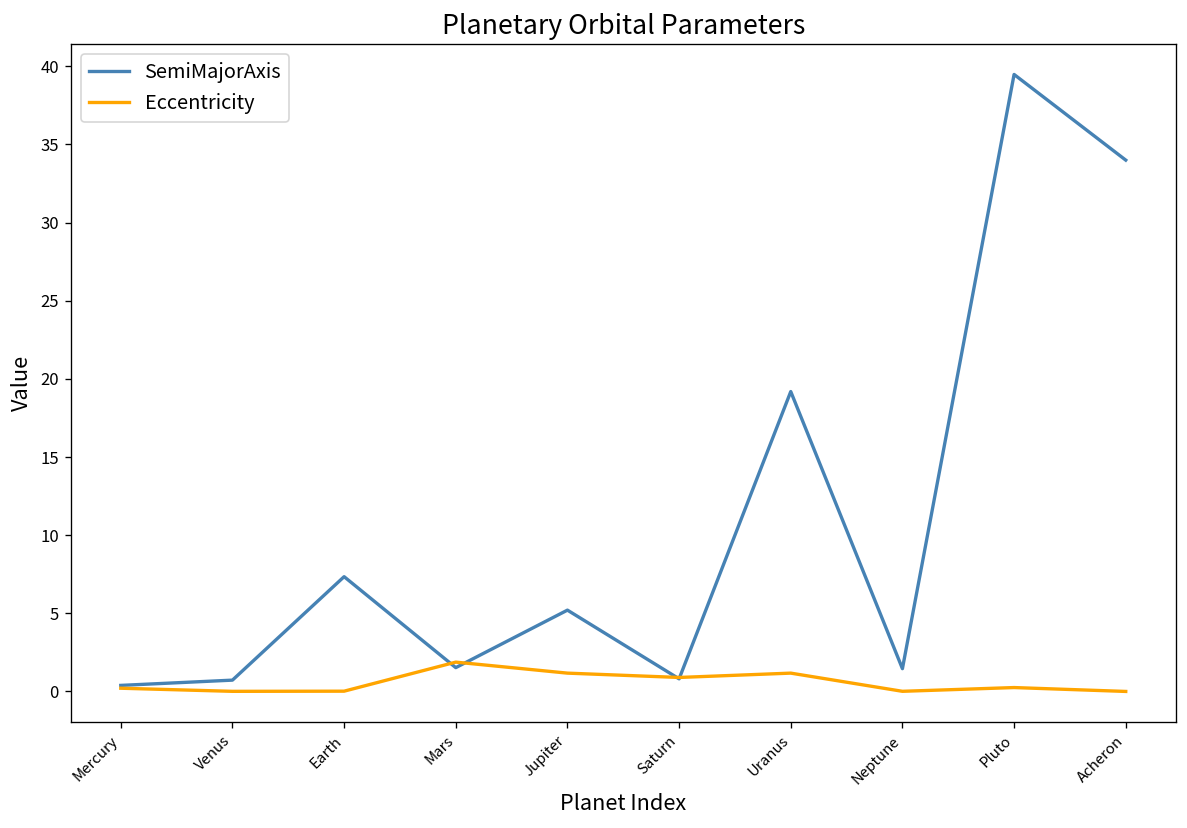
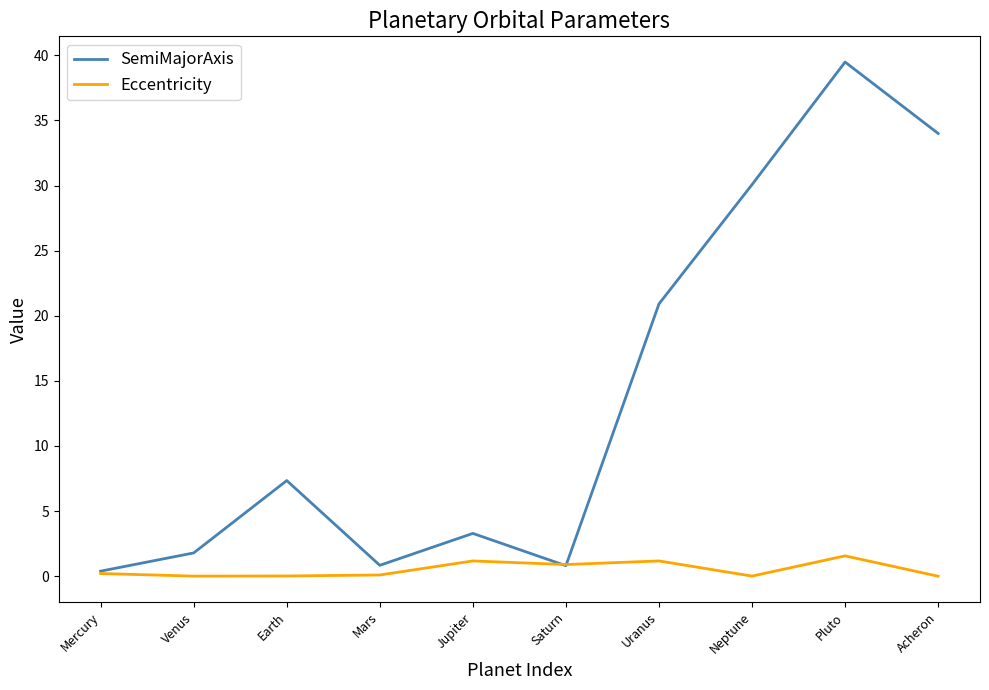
SemiMajorAxis, Venus: 0.7 -> 1.8
SemiMajorAxis, Mars: 1.5 -> 0.8
Eccentricity, Mars: 1.9 -> 0.1
SemiMajorAxis, Jupiter: 5.2 -> 3.3
SemiMajorAxis, Uranus: 19.2 -> 20.9
SemiMajorAxis, Neptune: 1.5 -> 30.1
Eccentricity, Pluto: 0.2 -> 1.6
